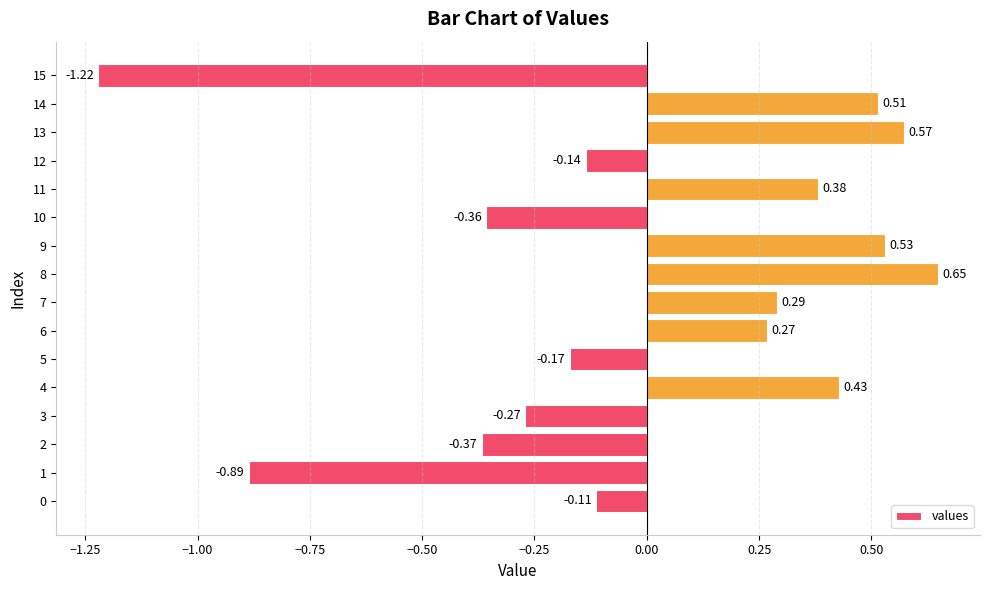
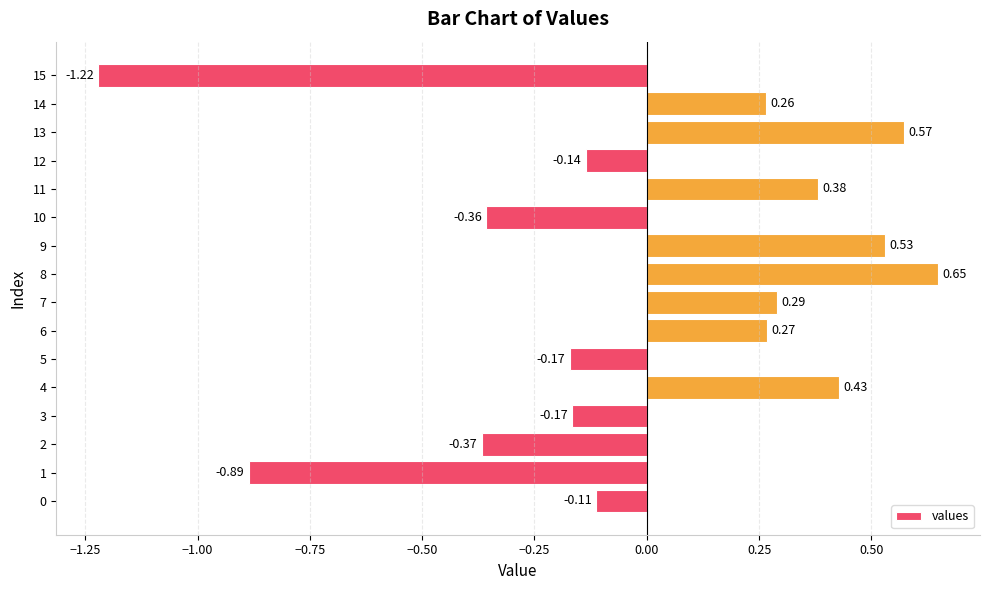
14: 0.51 -> 0.26
3: -0.27 -> -0.17
